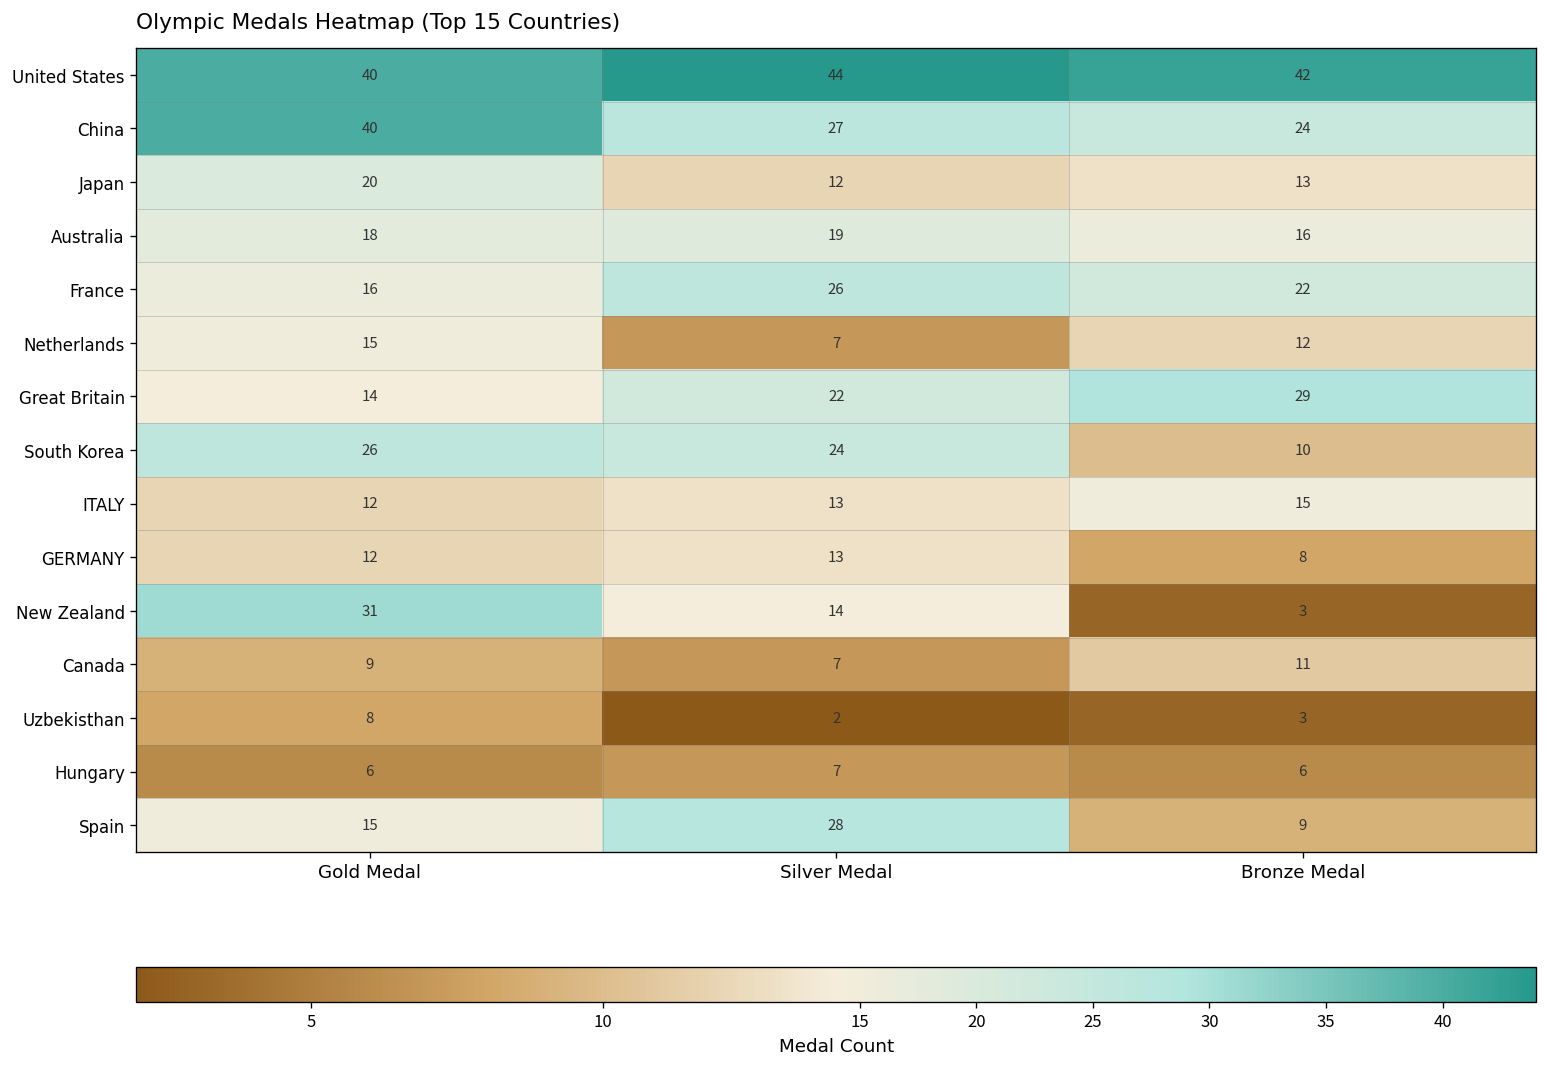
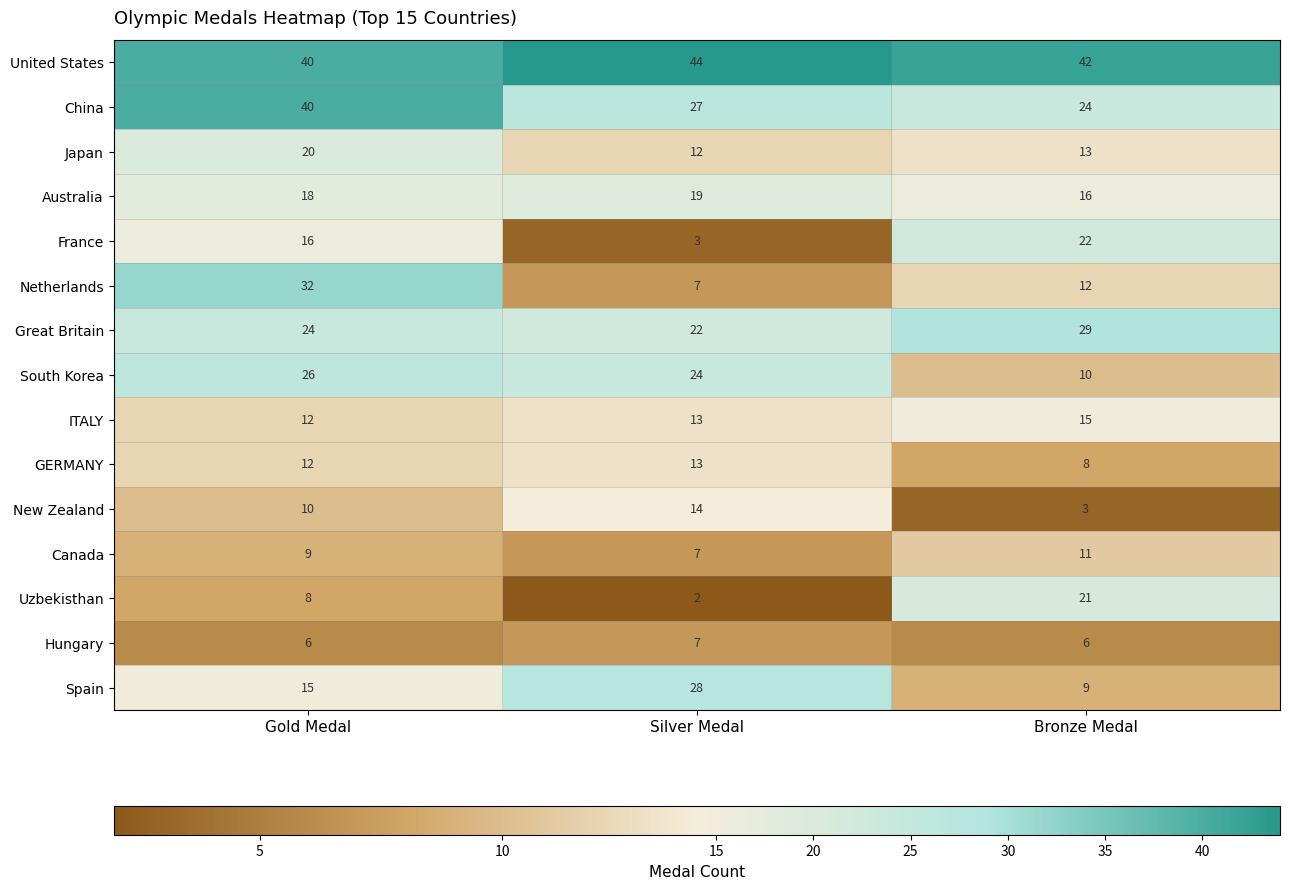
France, Silver Medal: 26 -> 3
Netherlands, Gold Medal: 15 -> 32
Great Britain, Gold Medal: 14 -> 24
New Zealand, Gold Medal: 31 -> 10
Uzbekisthan, Bronze Medal: 3 -> 21
